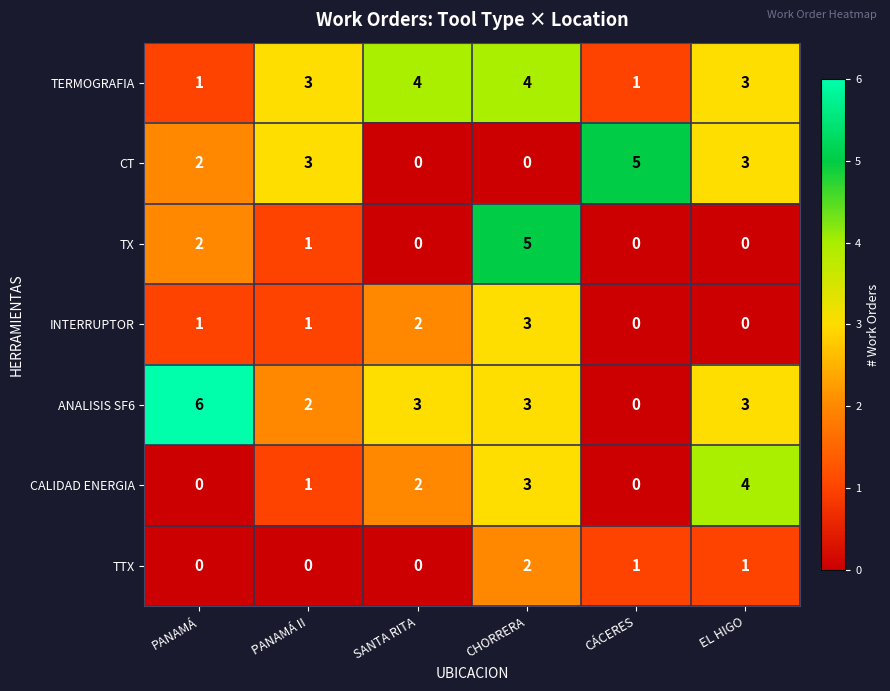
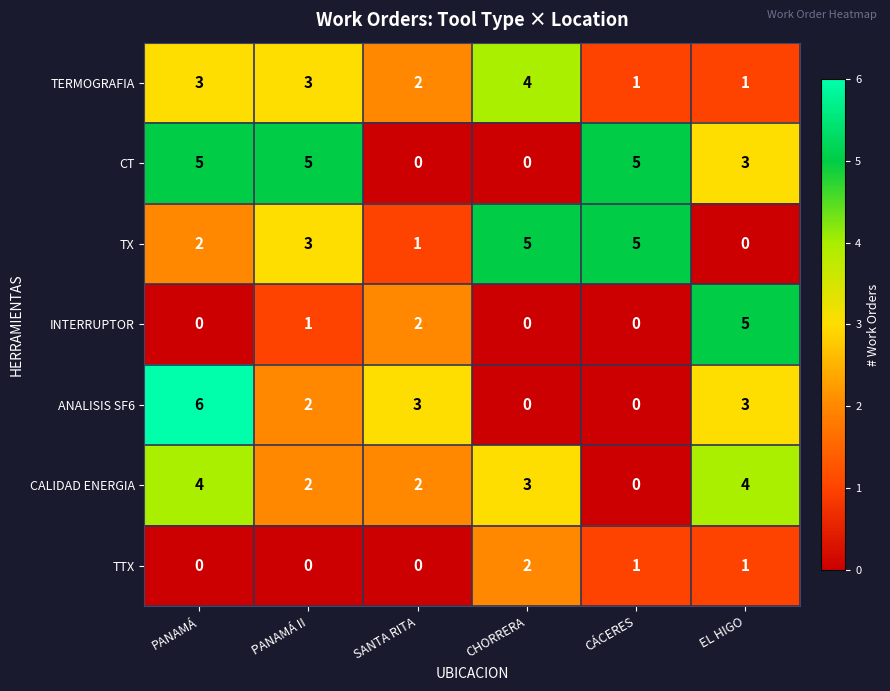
TERMOGRAFIA, PANAMÁ: 1 -> 3
TERMOGRAFIA, SANTA RITA: 4 -> 2
TERMOGRAFIA, EL HIGO: 3 -> 1
CT, PANAMÁ: 2 -> 5
CT, PANAMÁ II: 3 -> 5
TX, PANAMÁ II: 1 -> 3
TX, SANTA RITA: 0 -> 1
TX, CÁCERES: 0 -> 5
INTERRUPTOR, PANAMÁ: 1 -> 0
INTERRUPTOR, CHORRERA: 3 -> 0
INTERRUPTOR, EL HIGO: 0 -> 5
ANALISIS SF6, CHORRERA: 3 -> 0
CALIDAD ENERGIA, PANAMÁ: 0 -> 4
CALIDAD ENERGIA, PANAMÁ II: 1 -> 2
